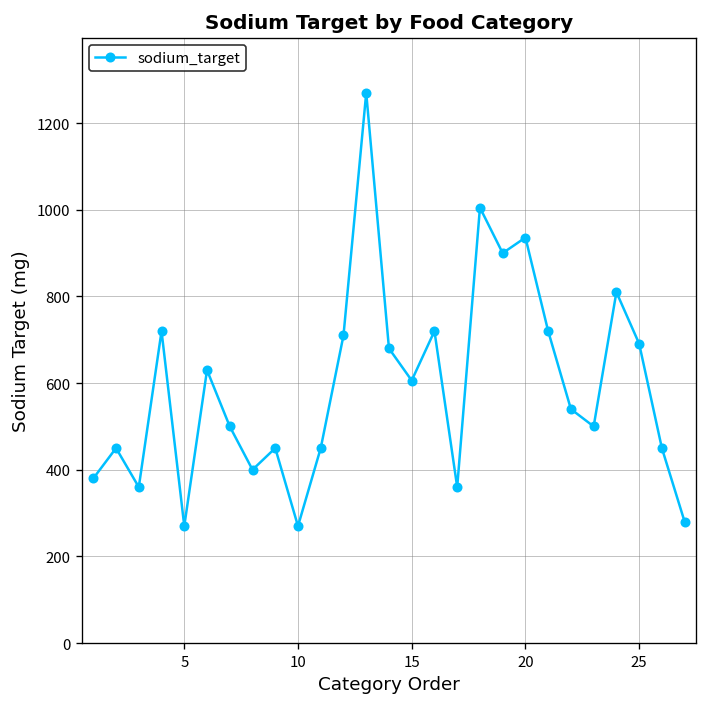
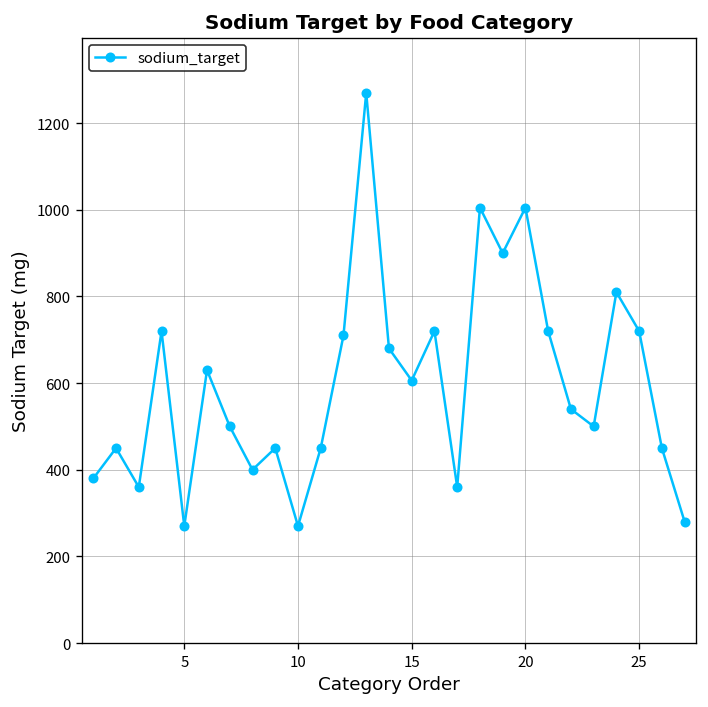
20: 940 -> 1010
25: 690 -> 720
